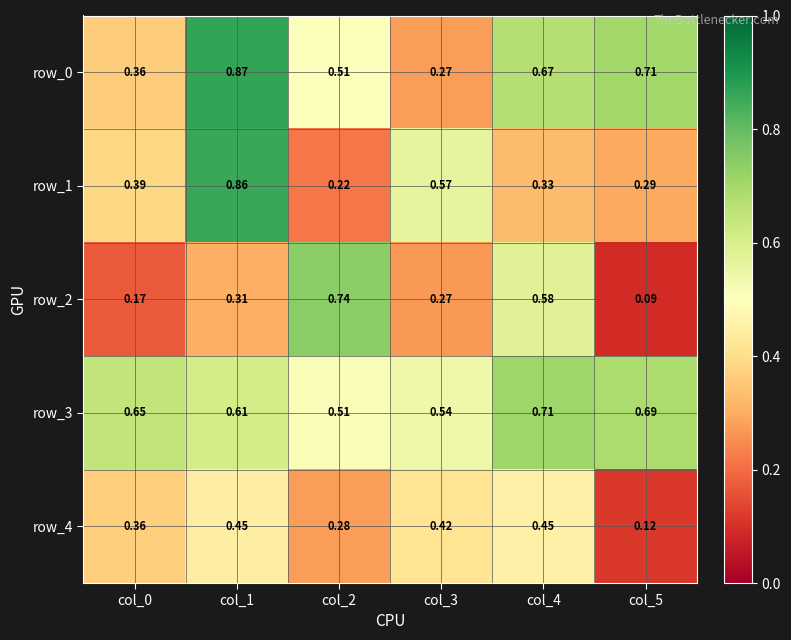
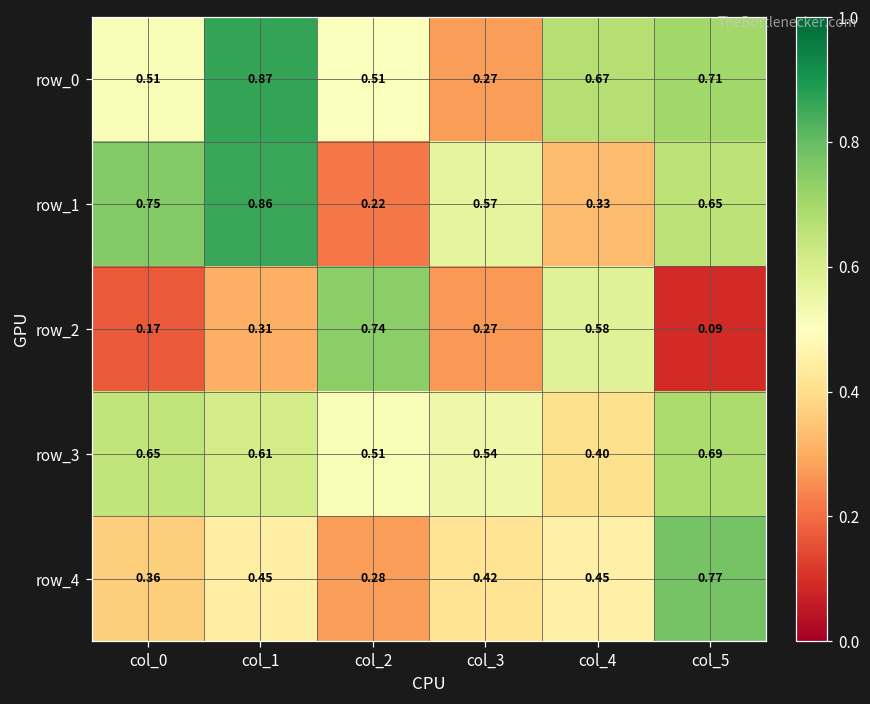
row_0, col_0: 0.36 -> 0.51
row_1, col_0: 0.39 -> 0.75
row_1, col_5: 0.29 -> 0.65
row_3, col_4: 0.71 -> 0.40
row_4, col_5: 0.12 -> 0.77
